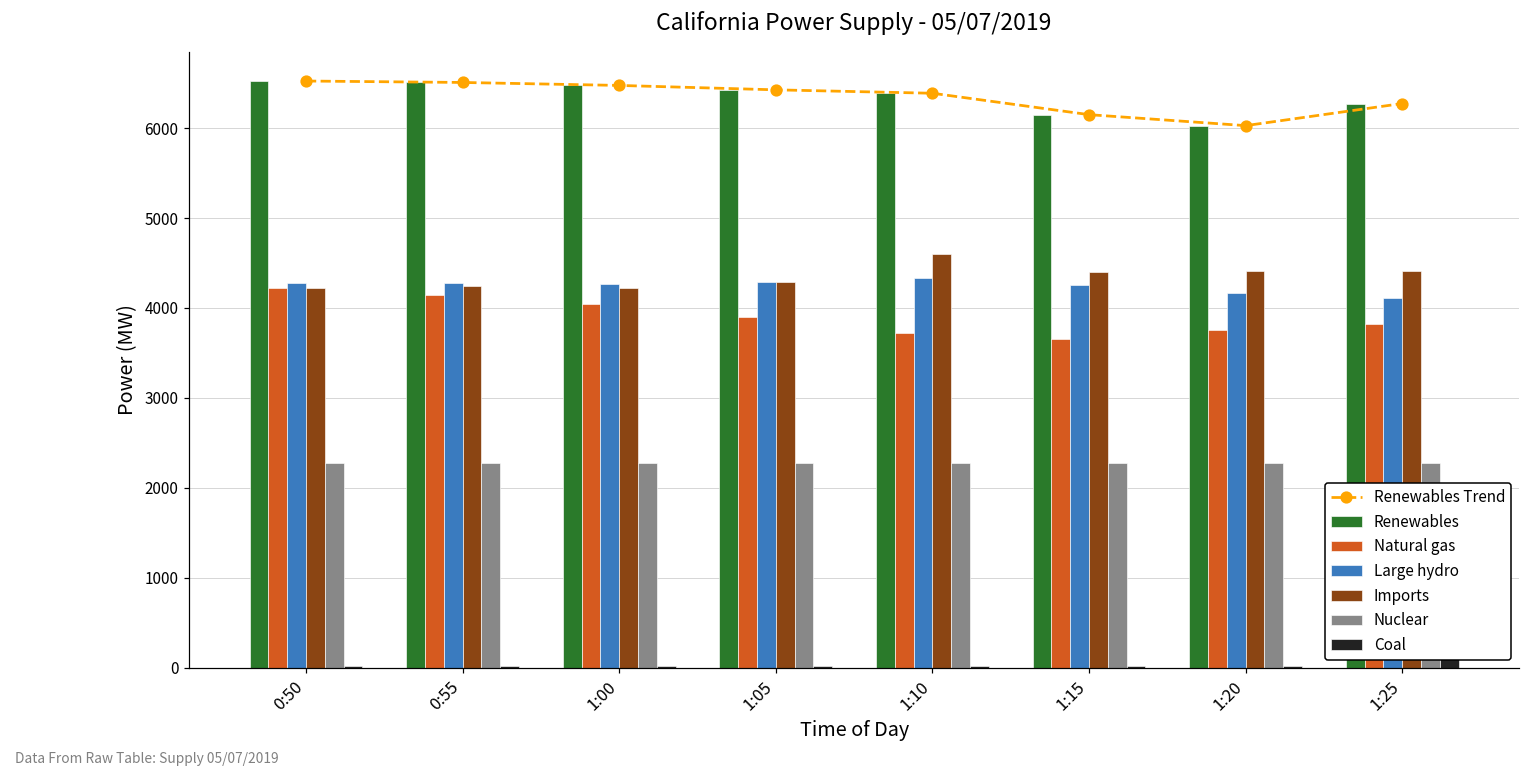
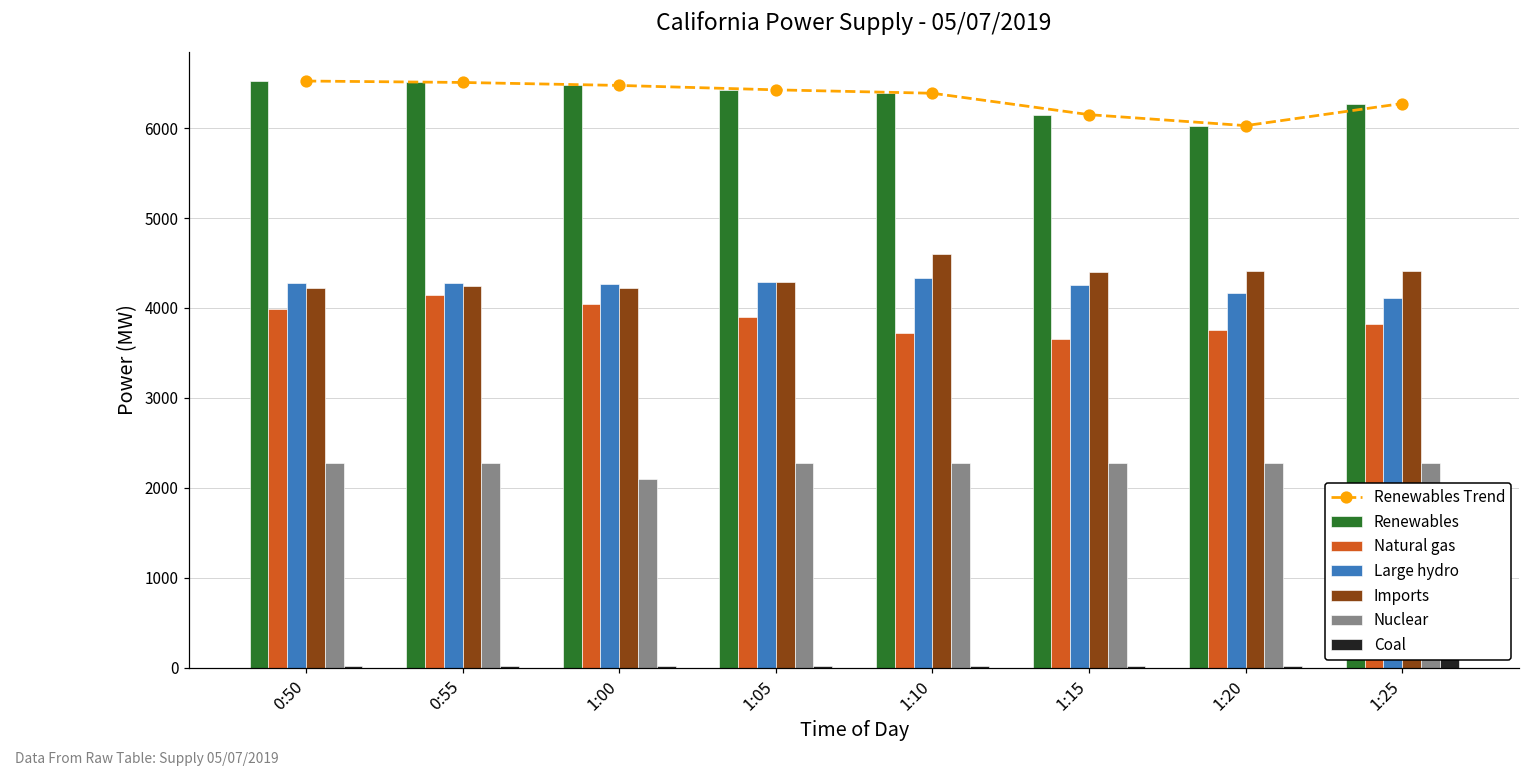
Natural gas, 0:50: 4200 -> 4000
Nuclear, 1:00: 2300 -> 2100
